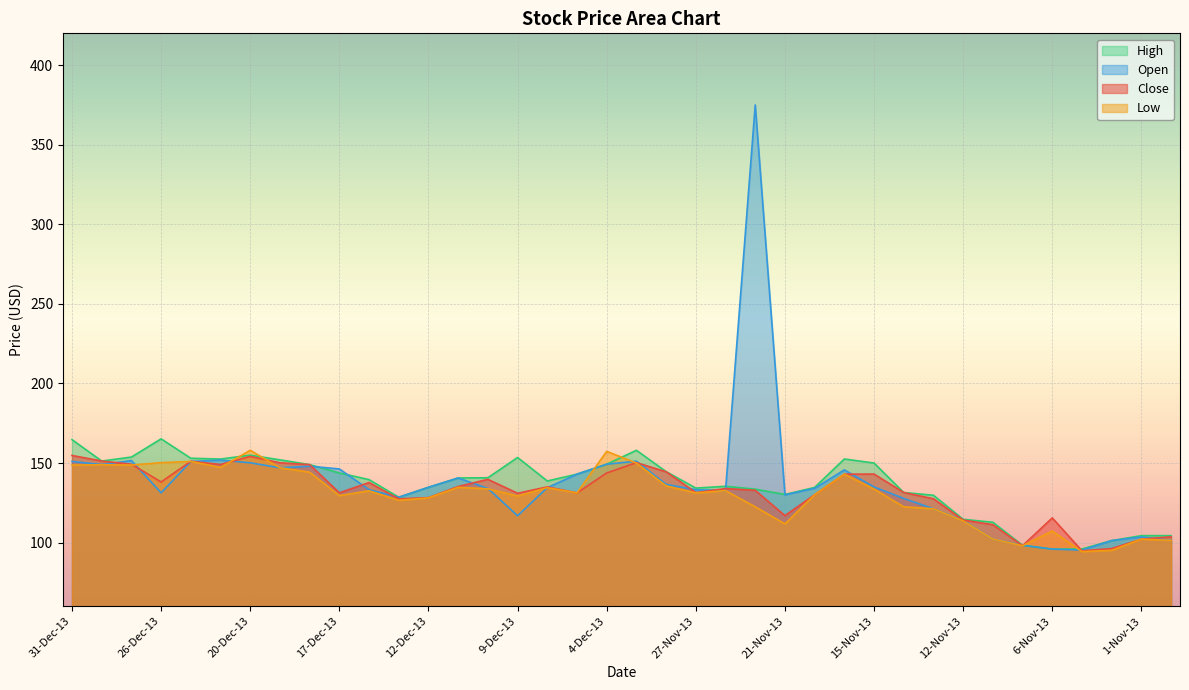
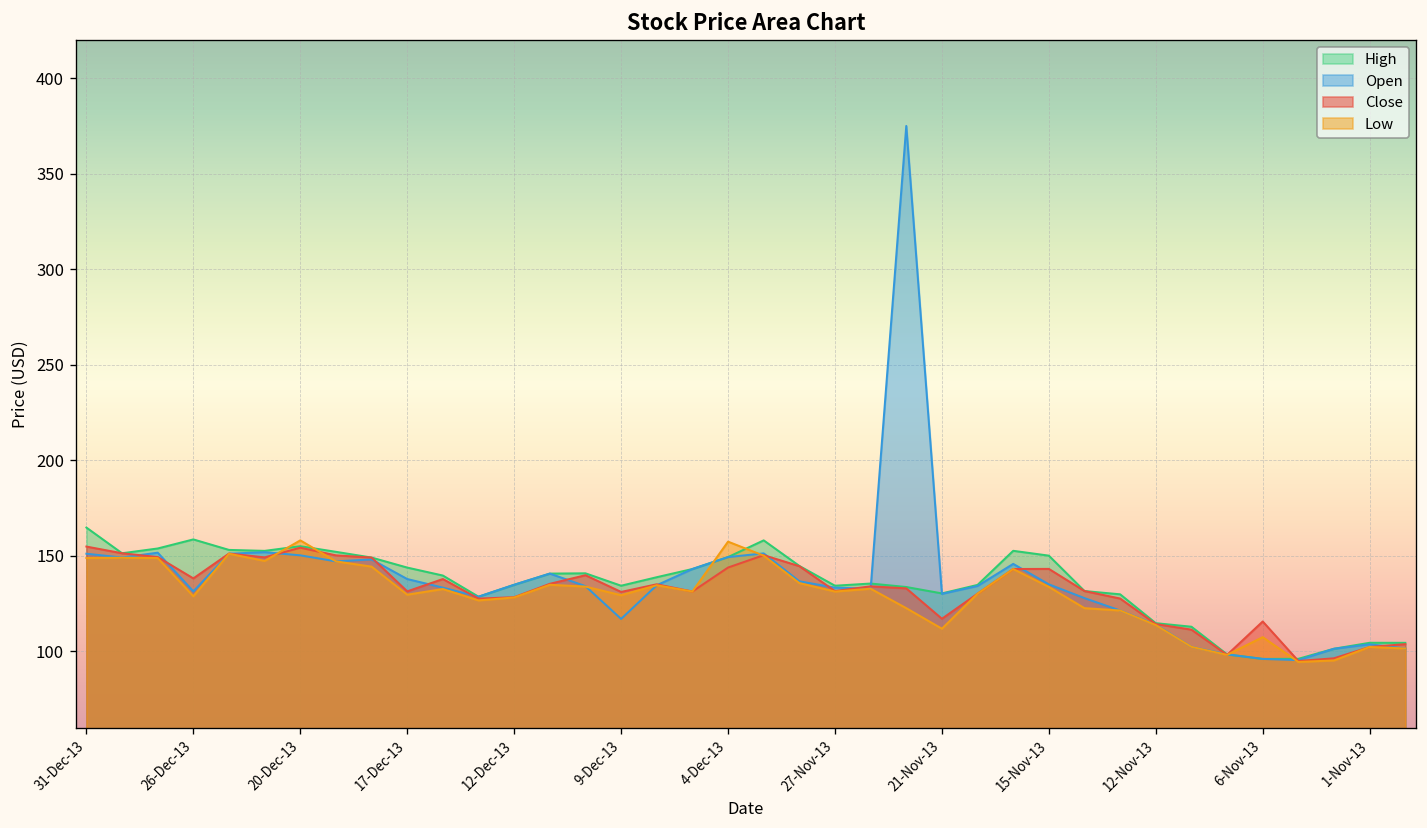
High, 26-Dec-13: 165 -> 159
Low, 26-Dec-13: 150 -> 129
Open, 17-Dec-13: 146 -> 138
High, 9-Dec-13: 153 -> 134
